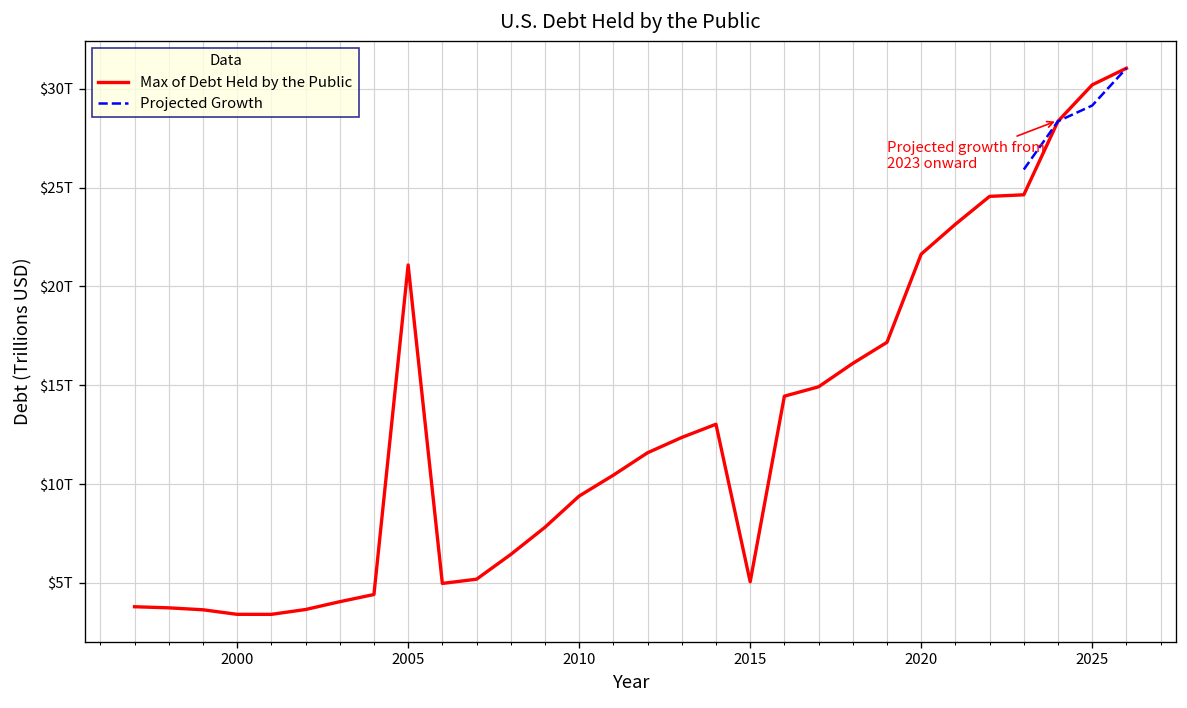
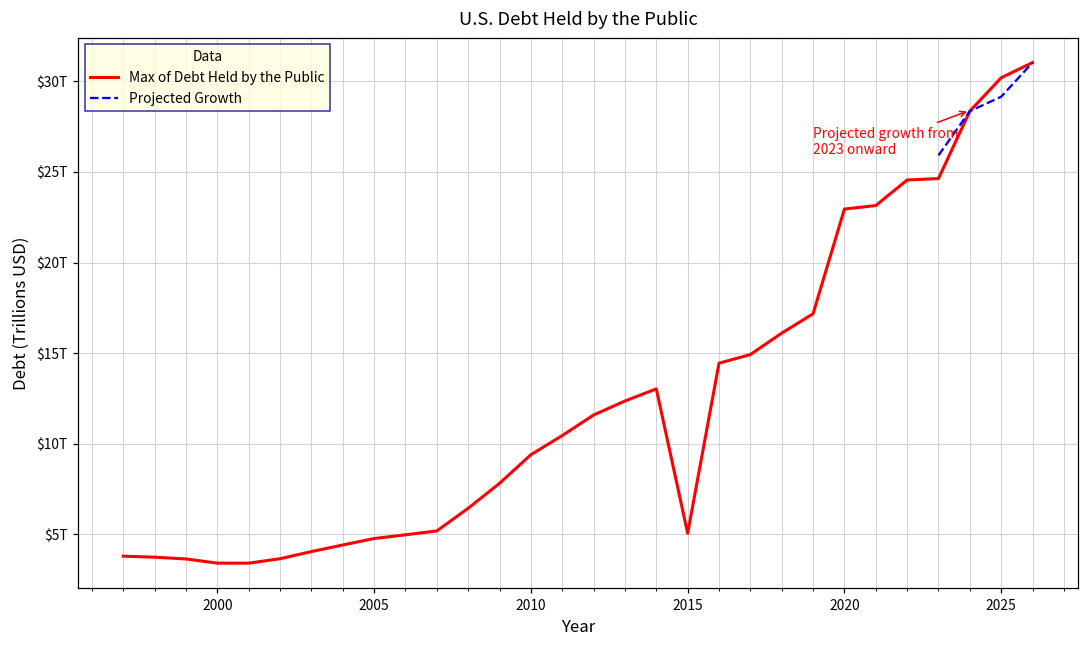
Max of Debt Held by the Public, 2005: $21.1T -> $4.8T
Max of Debt Held by the Public, 2020: $21.6T -> $23.0T
